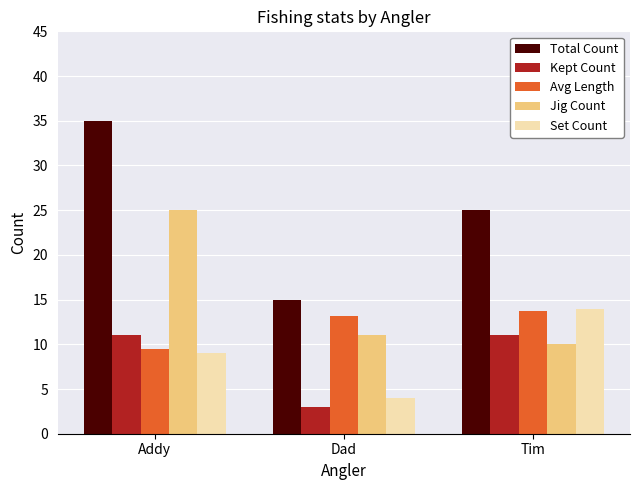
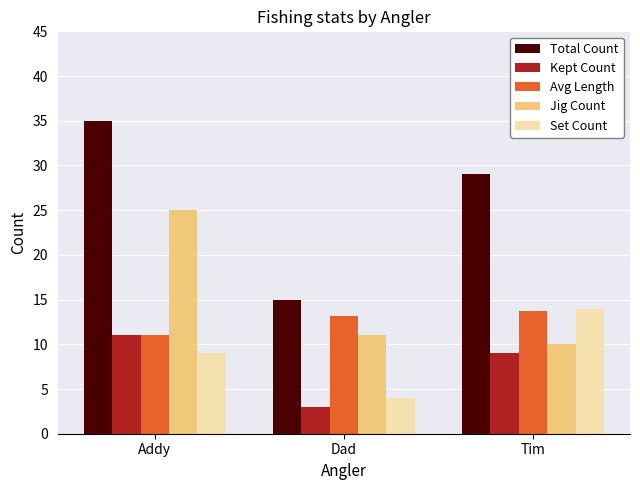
Avg Length, Addy: 9 -> 11
Total Count, Tim: 25 -> 29
Kept Count, Tim: 11 -> 9
